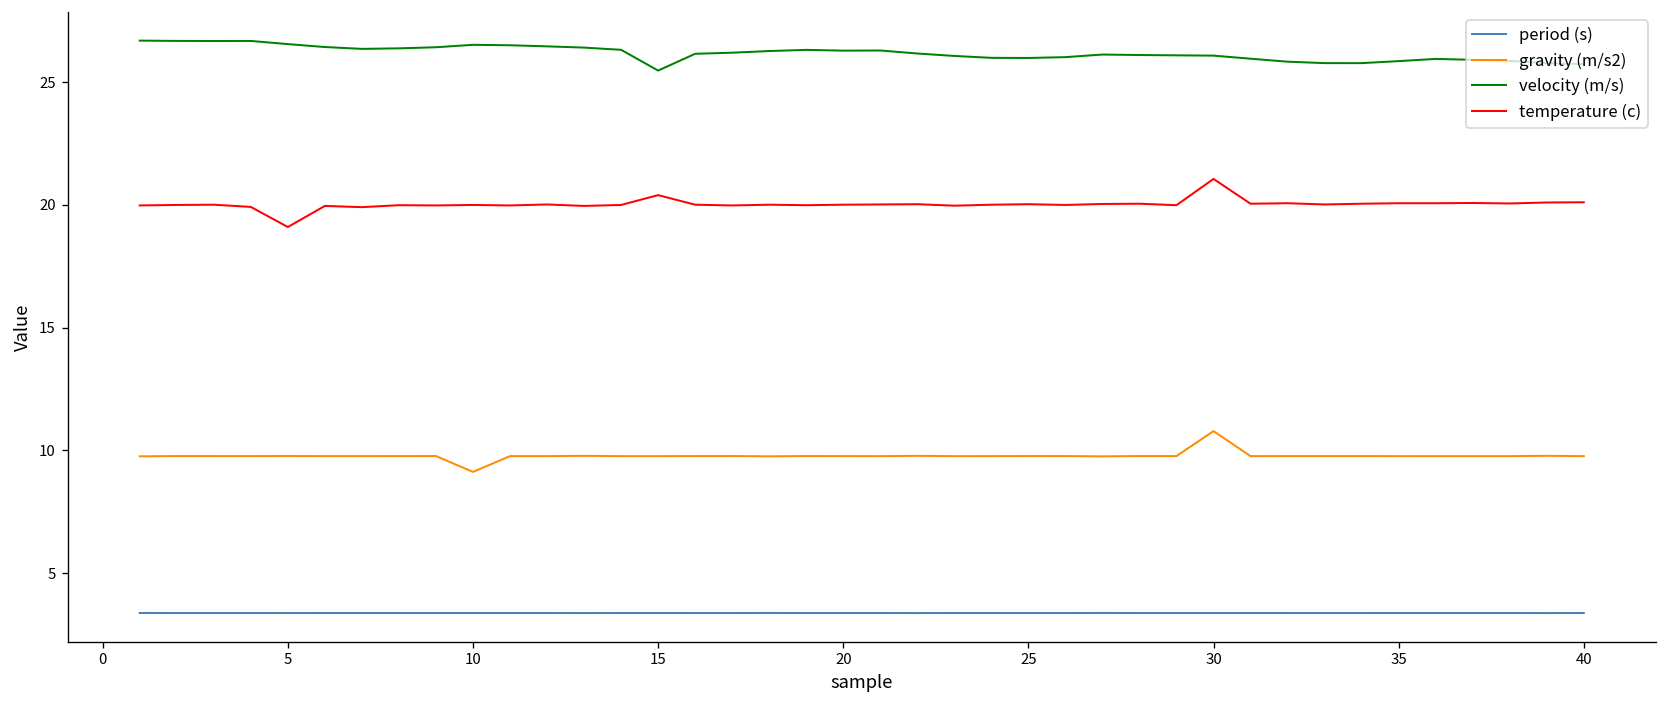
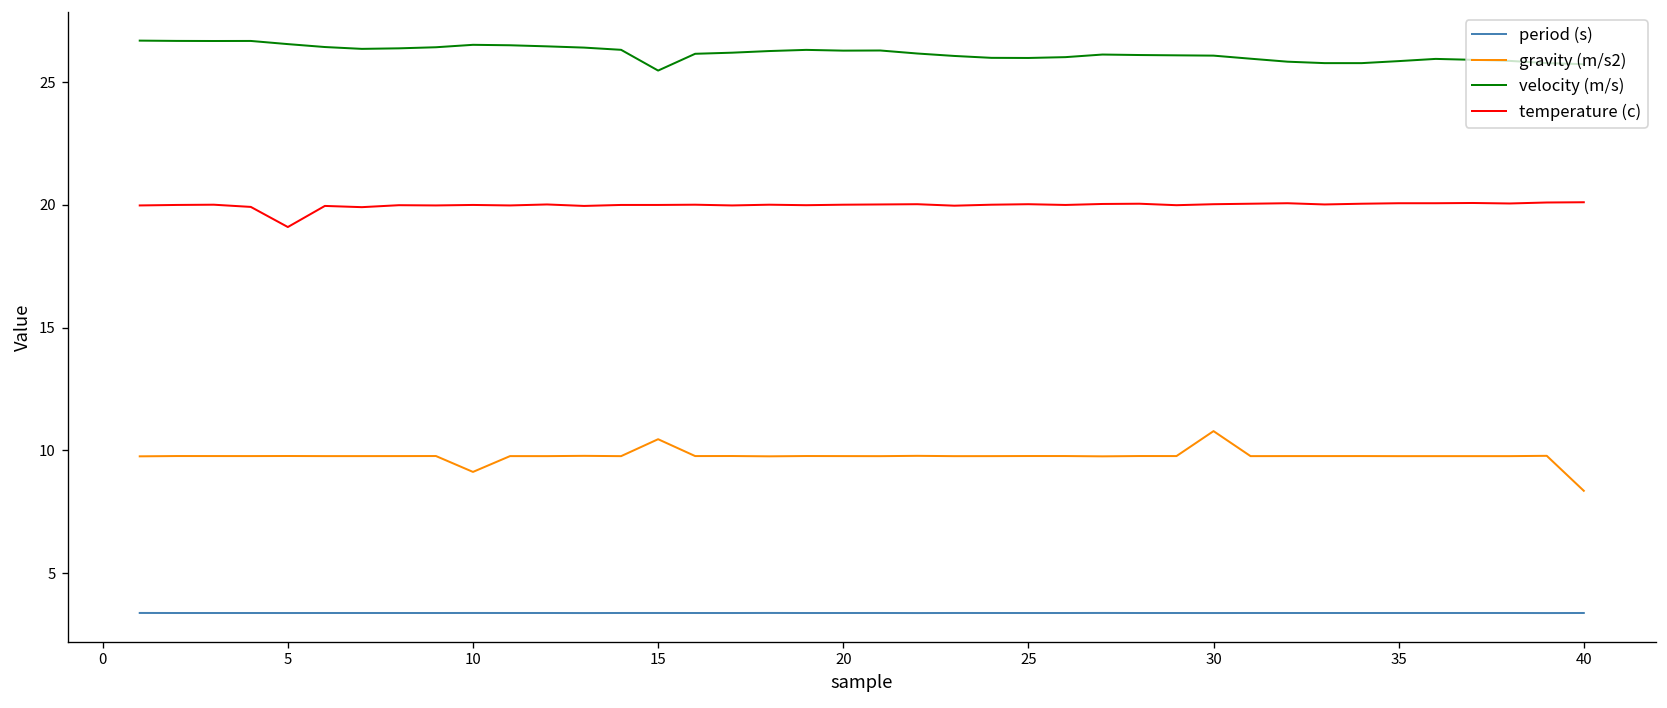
gravity (m/s2), 15: 9.8 -> 10.5
temperature (c), 15: 20.4 -> 20.0
temperature (c), 30: 21.1 -> 20.0
gravity (m/s2), 40: 9.8 -> 8.4
